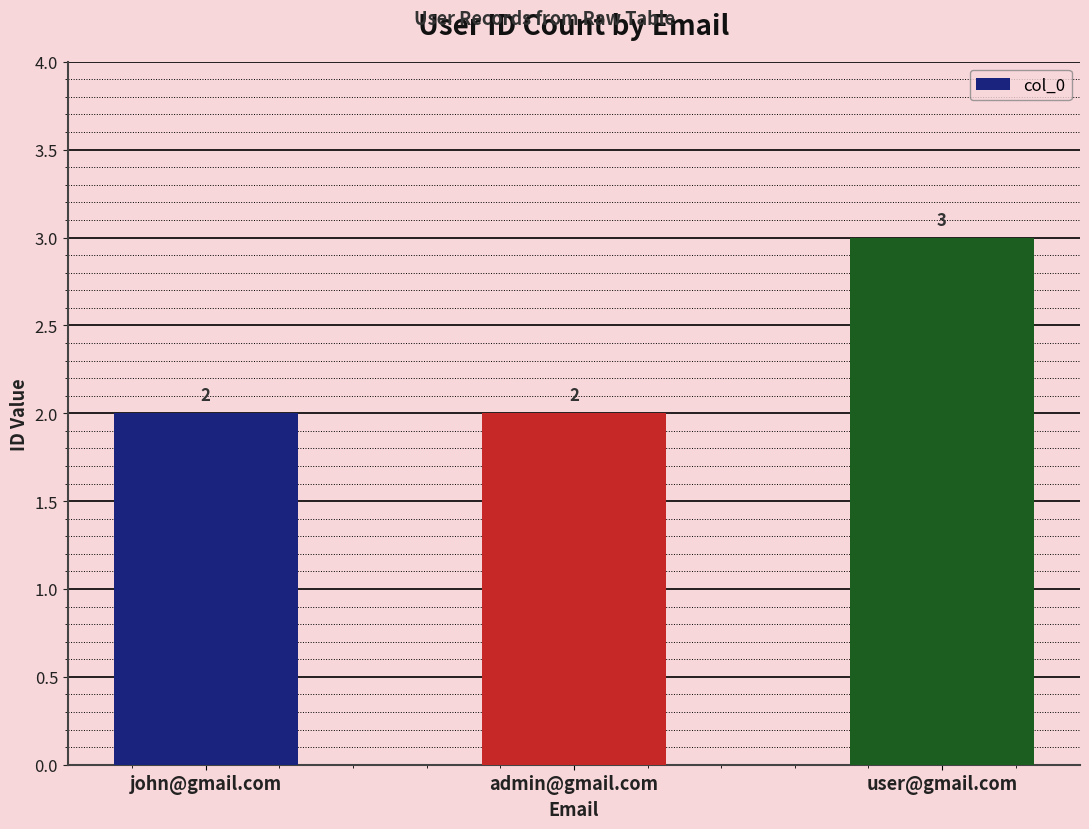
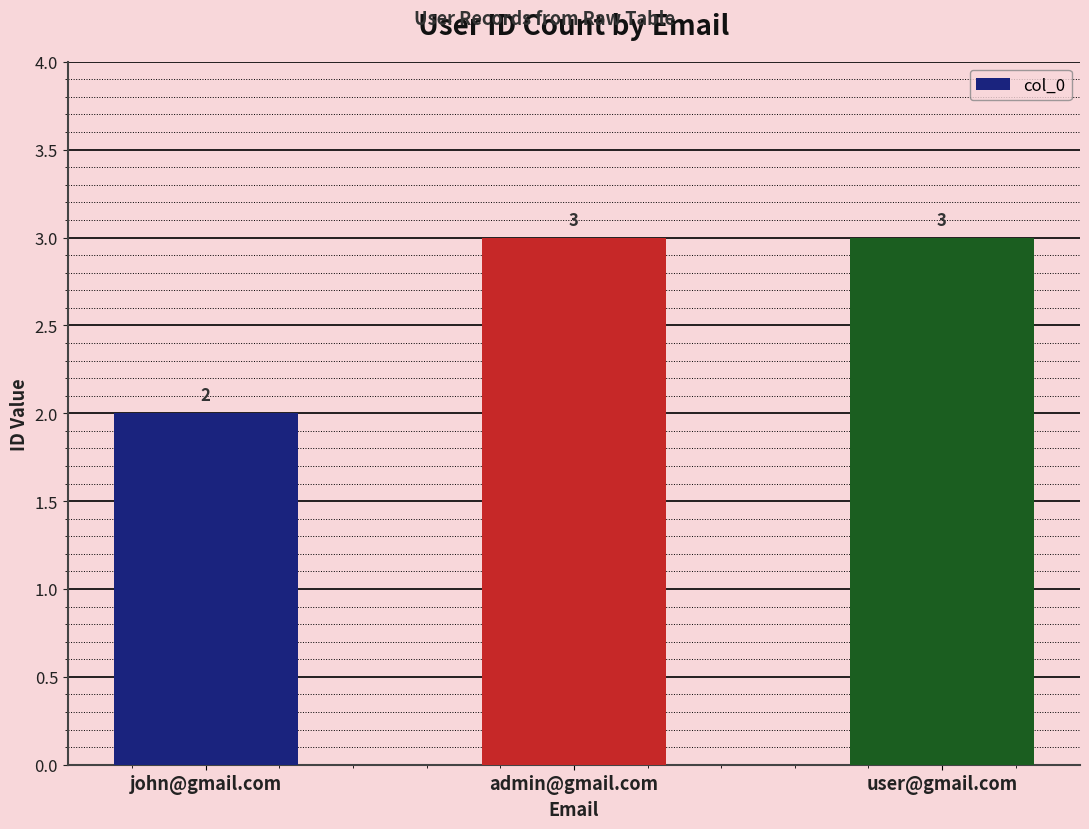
admin@gmail.com: 2 -> 3
